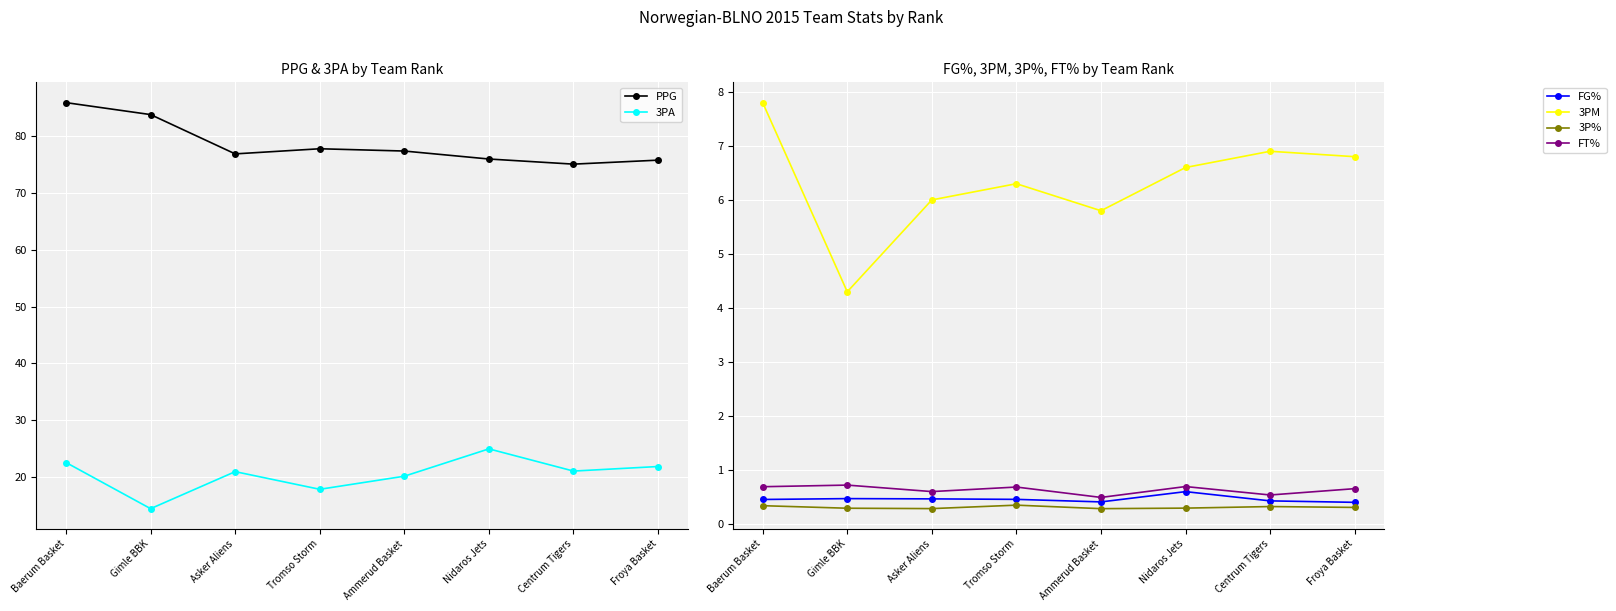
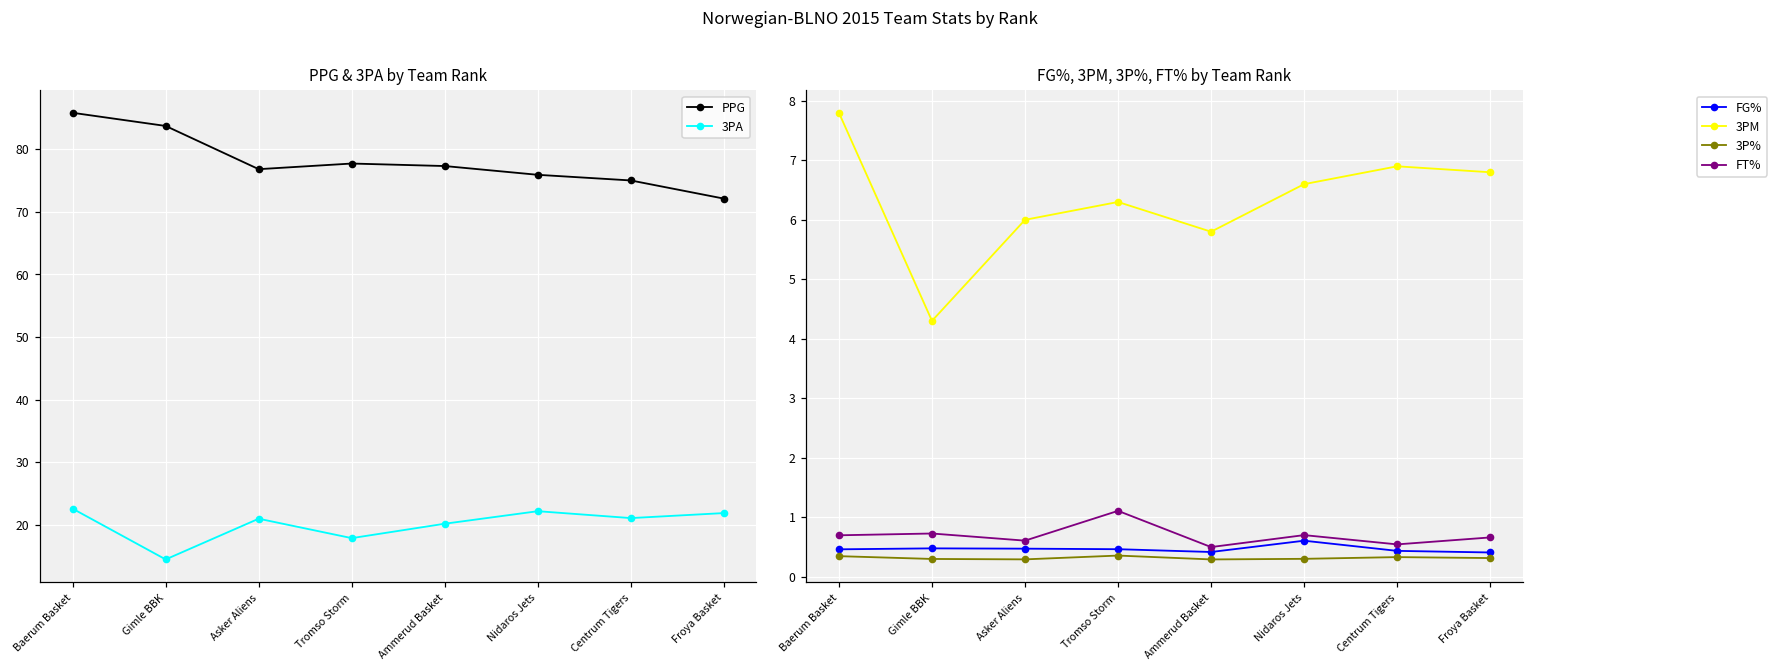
PPG & 3PA by Team Rank, 3PA, Nidaros Jets: 25 -> 22
PPG & 3PA by Team Rank, PPG, Froya Basket: 76 -> 72
FG%, 3PM, 3P%, FT% by Team Rank, FT%, Tromso Storm: 0.7 -> 1.1
